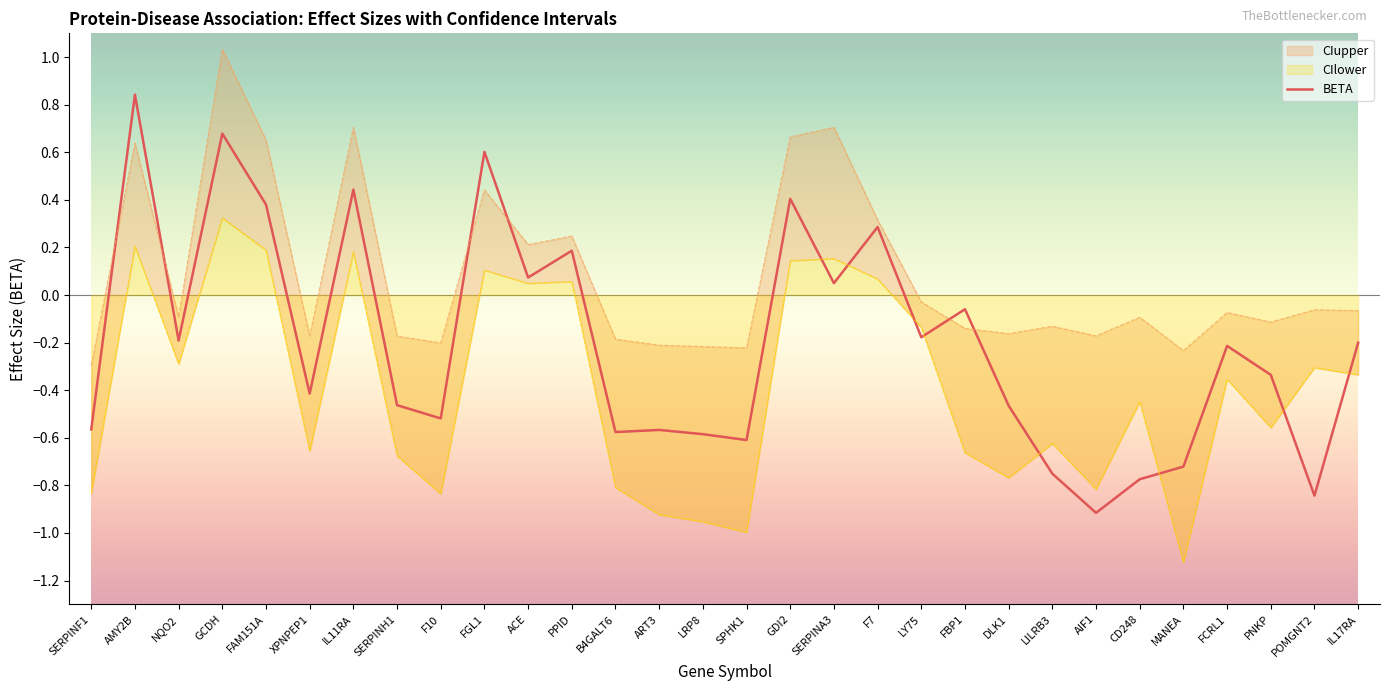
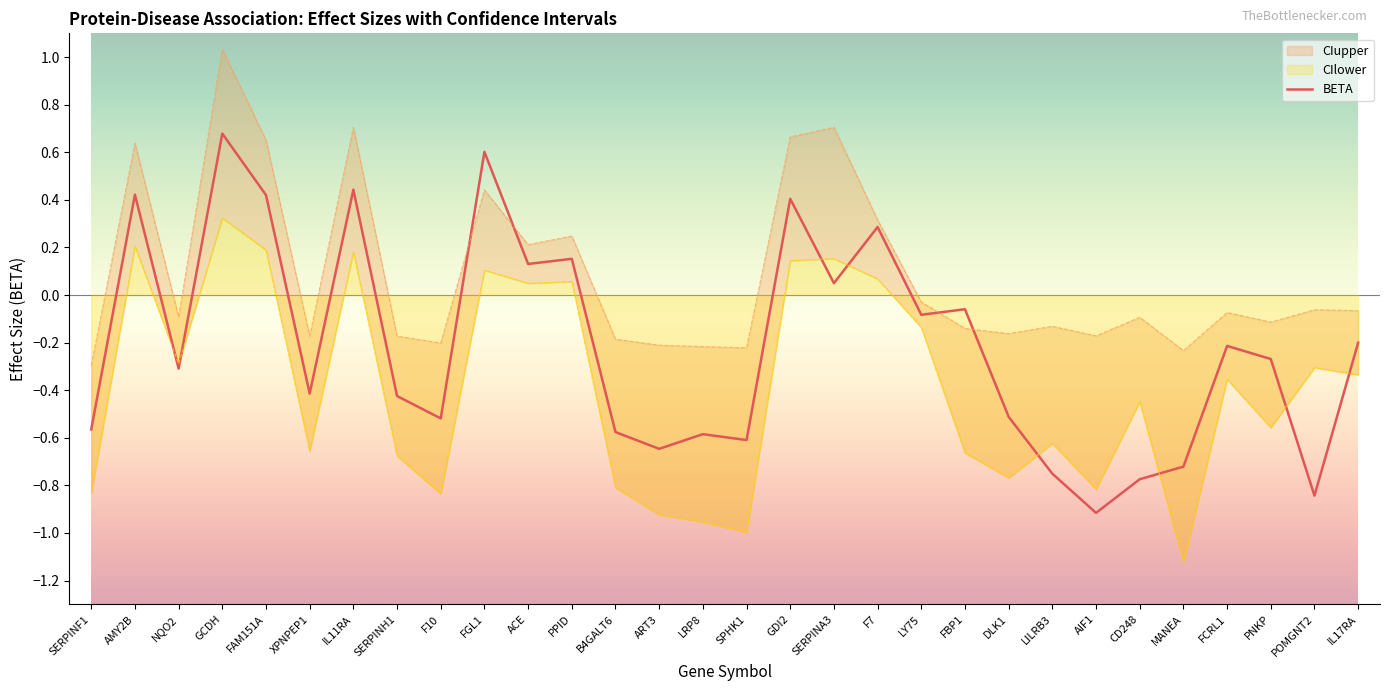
BETA, AMY2B: 0.84 -> 0.42
BETA, NQO2: -0.19 -> -0.31
BETA, FAM151A: 0.38 -> 0.42
BETA, SERPINH1: -0.46 -> -0.42
BETA, ACE: 0.07 -> 0.13
BETA, PPID: 0.19 -> 0.15
BETA, ART3: -0.57 -> -0.65
BETA, LY75: -0.18 -> -0.08
BETA, DLK1: -0.47 -> -0.51
BETA, PNKP: -0.34 -> -0.27
